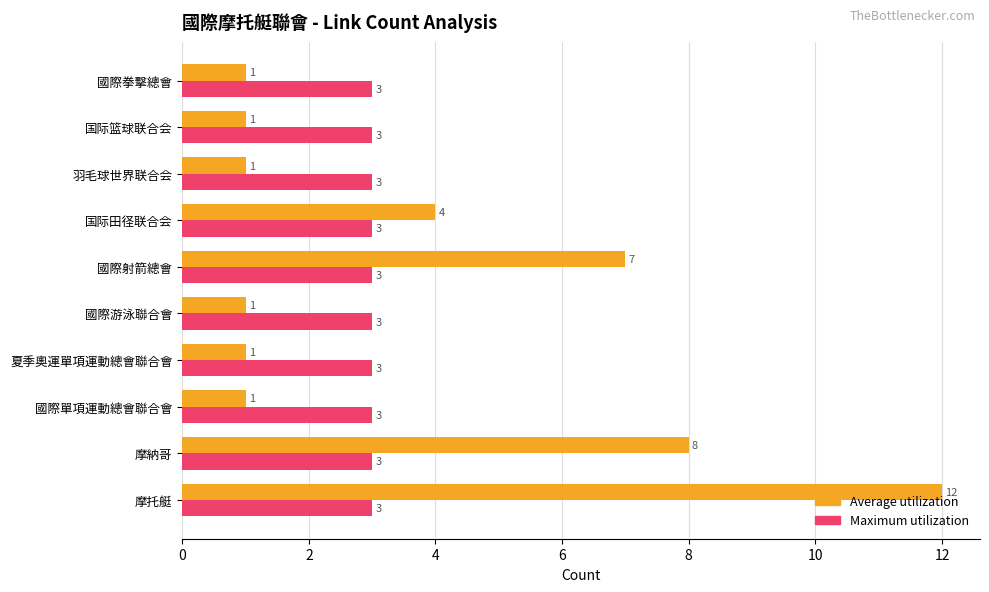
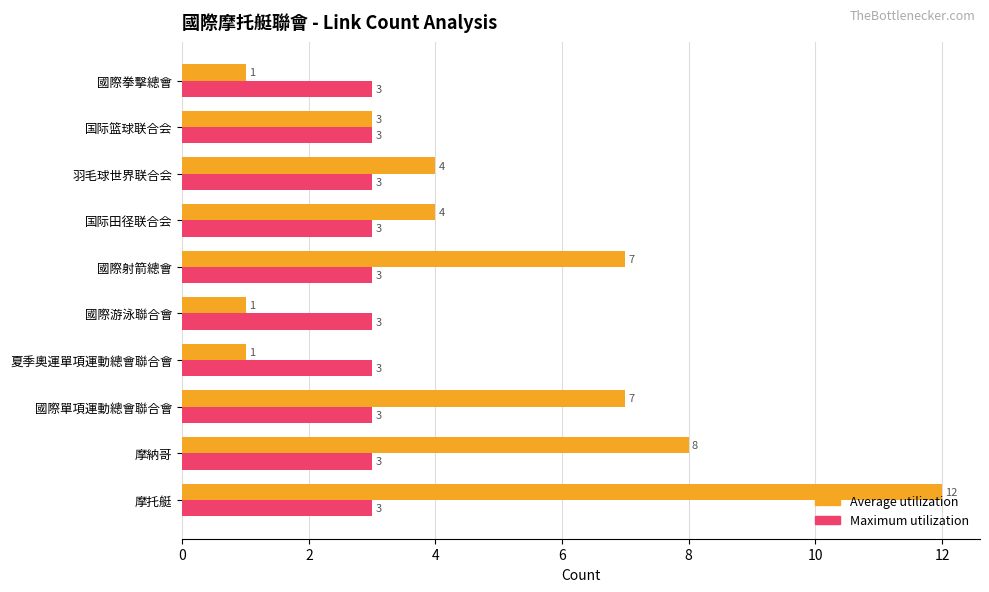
Average utilization, 国际篮球联合会: 1 -> 3
Average utilization, 羽毛球世界联合会: 1 -> 4
Average utilization, 國際單項運動總會聯合會: 1 -> 7
